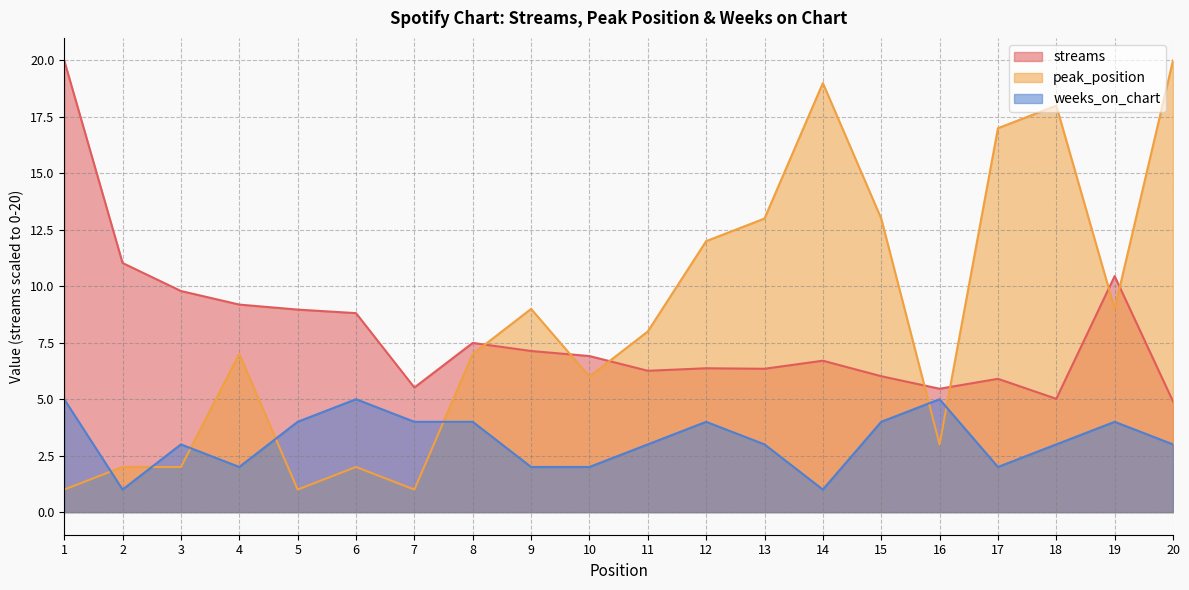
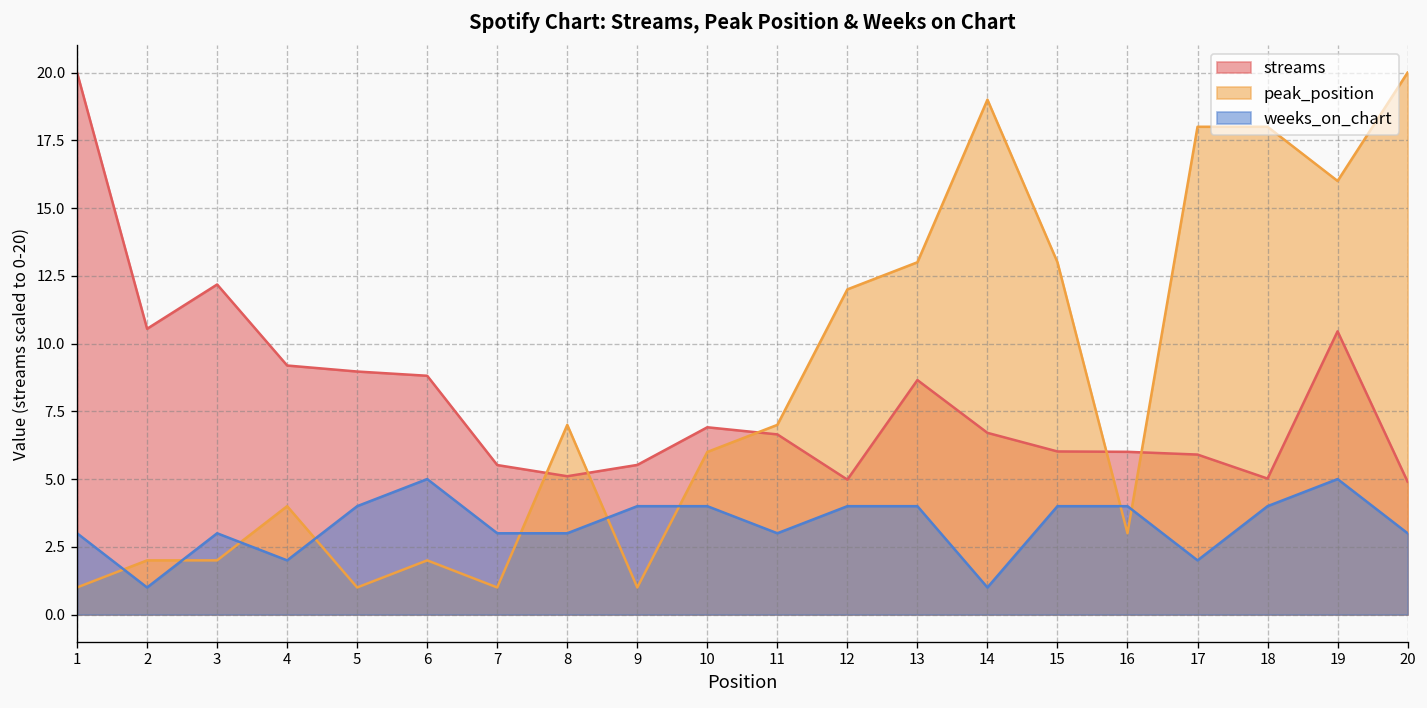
weeks_on_chart, 1: 5 -> 3
streams, 2: 11.0 -> 10.5
streams, 3: 9.8 -> 12.2
peak_position, 4: 7 -> 4
weeks_on_chart, 7: 4 -> 3
streams, 8: 7.5 -> 5.1
weeks_on_chart, 8: 4 -> 3
streams, 9: 7.1 -> 5.5
peak_position, 9: 9 -> 1
weeks_on_chart, 9: 2 -> 4
weeks_on_chart, 10: 2 -> 4
streams, 11: 6.3 -> 6.6
peak_position, 11: 8 -> 7
streams, 12: 6.4 -> 5.0
streams, 13: 6.3 -> 8.7
weeks_on_chart, 13: 3 -> 4
streams, 16: 5.5 -> 6.0
weeks_on_chart, 16: 5 -> 4
peak_position, 17: 17 -> 18
weeks_on_chart, 18: 3 -> 4
peak_position, 19: 9 -> 16
weeks_on_chart, 19: 4 -> 5
